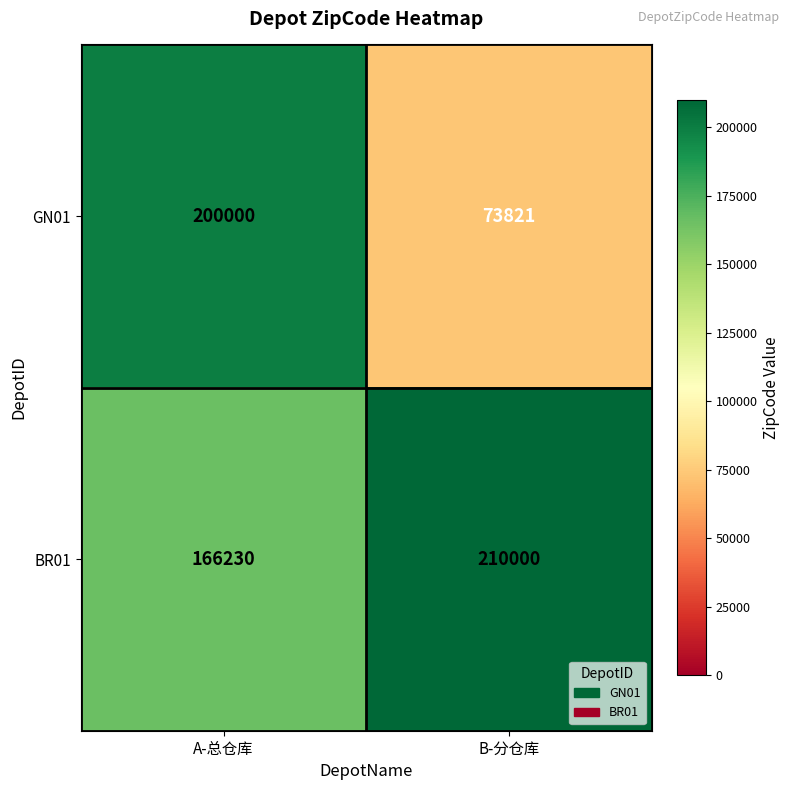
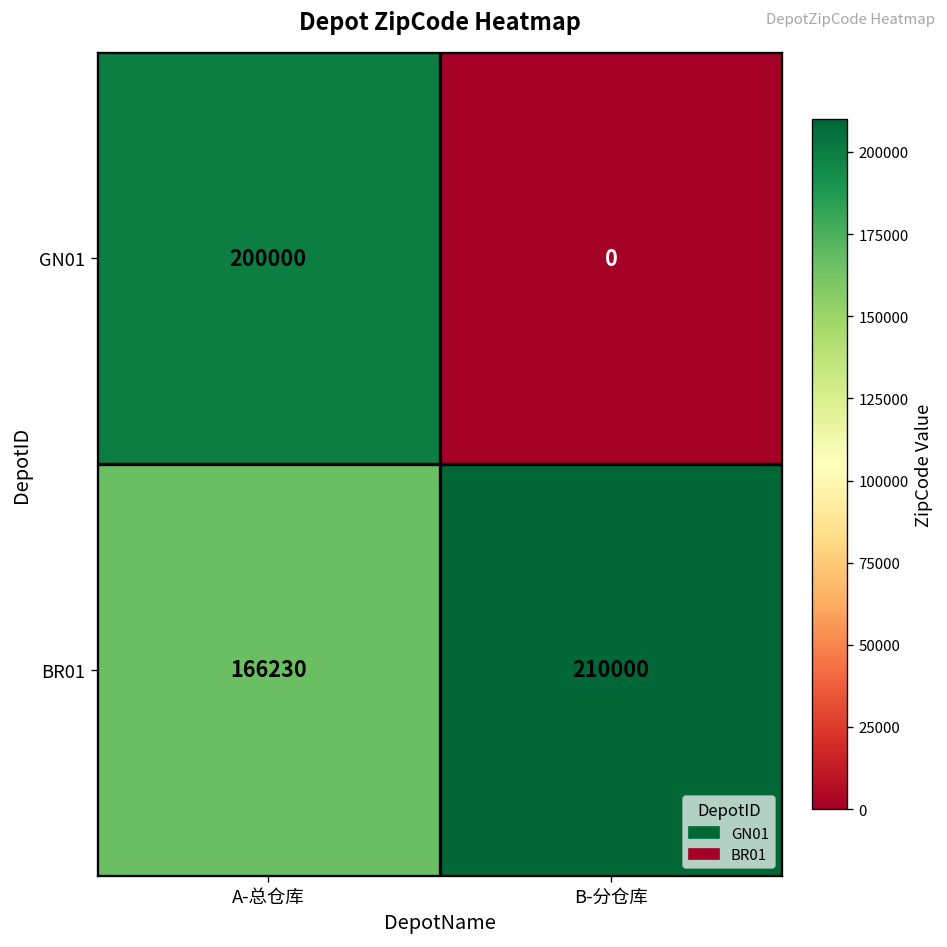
GN01, B-分仓库: 73821 -> 0
